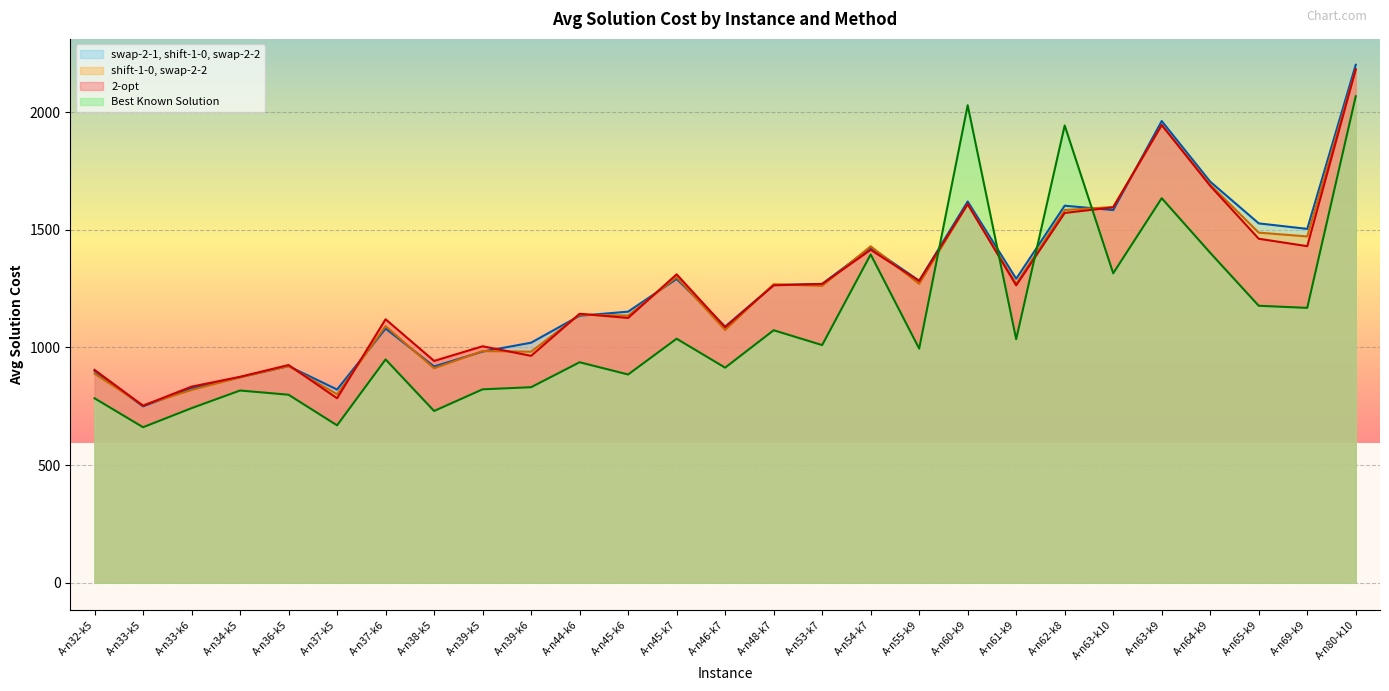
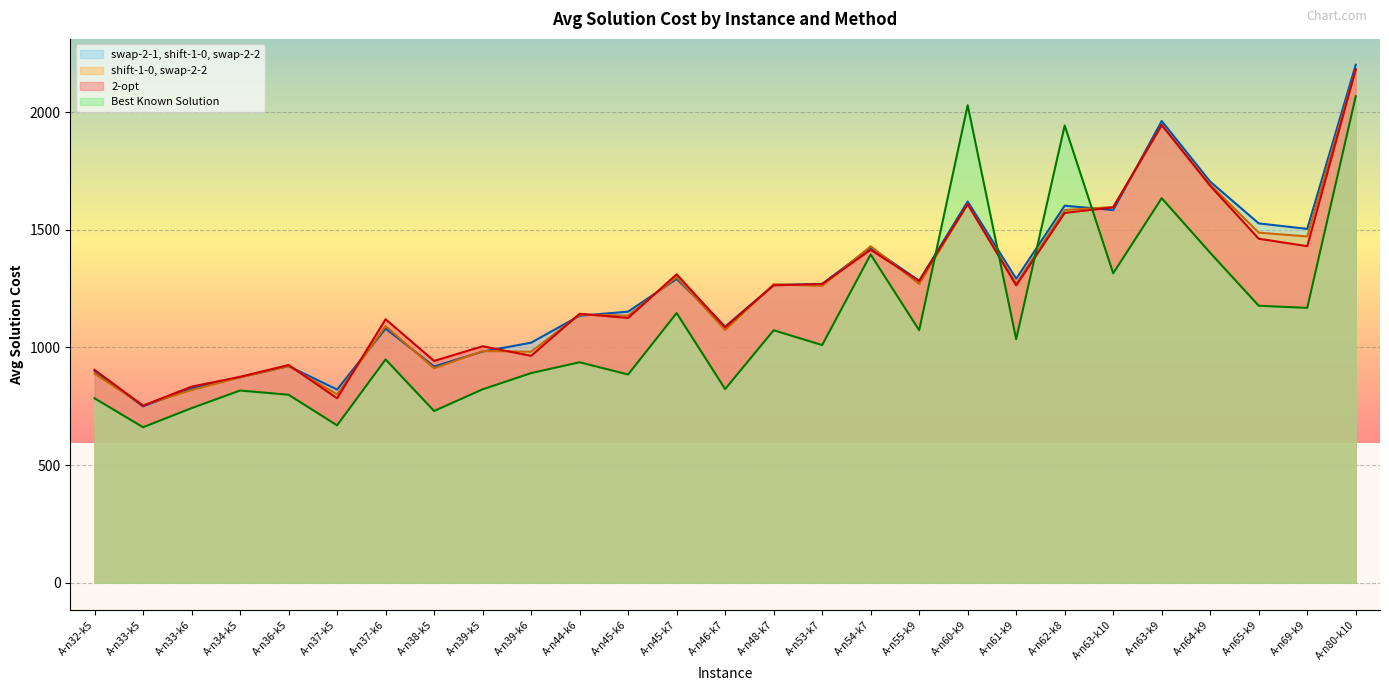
Best Known Solution, A-n39-k6: 830 -> 890
Best Known Solution, A-n45-k7: 1040 -> 1150
Best Known Solution, A-n46-k7: 910 -> 820
Best Known Solution, A-n55-k9: 1000 -> 1070
